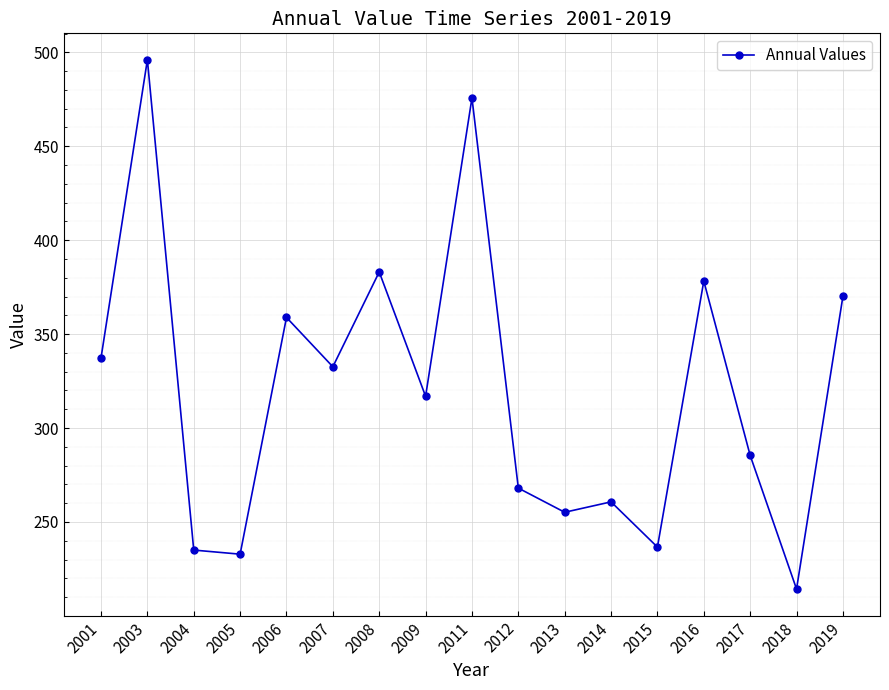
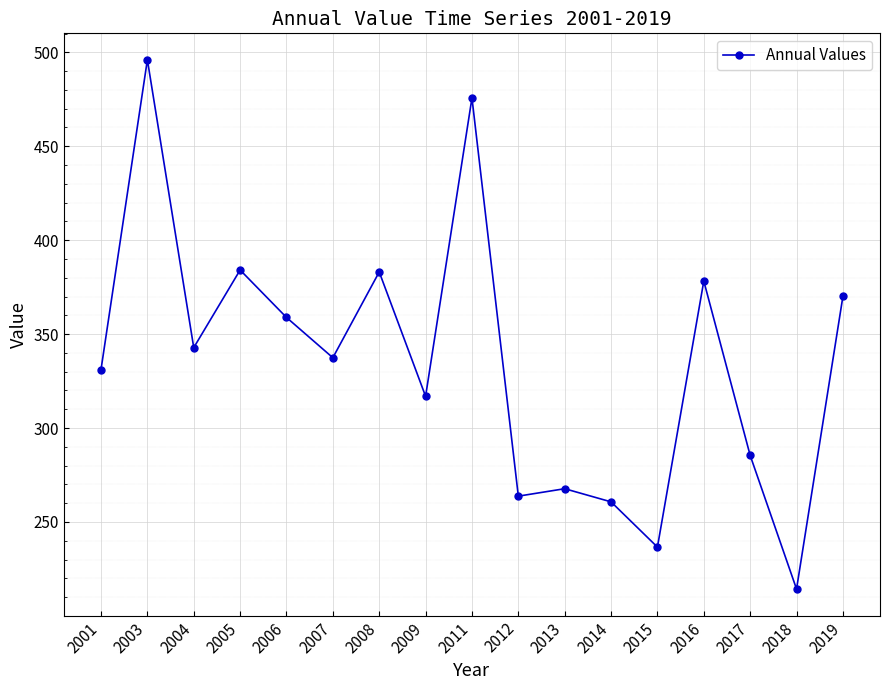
2001: 337 -> 331
2004: 235 -> 343
2005: 233 -> 384
2007: 333 -> 337
2012: 268 -> 264
2013: 255 -> 268
